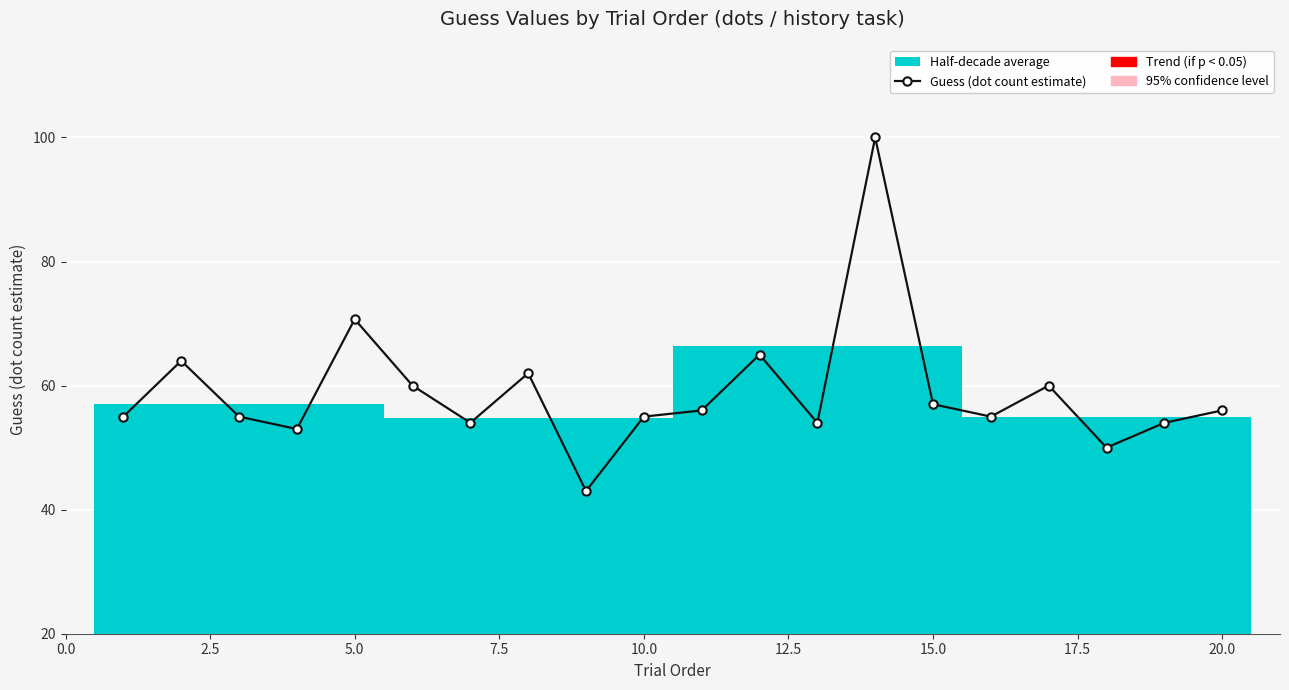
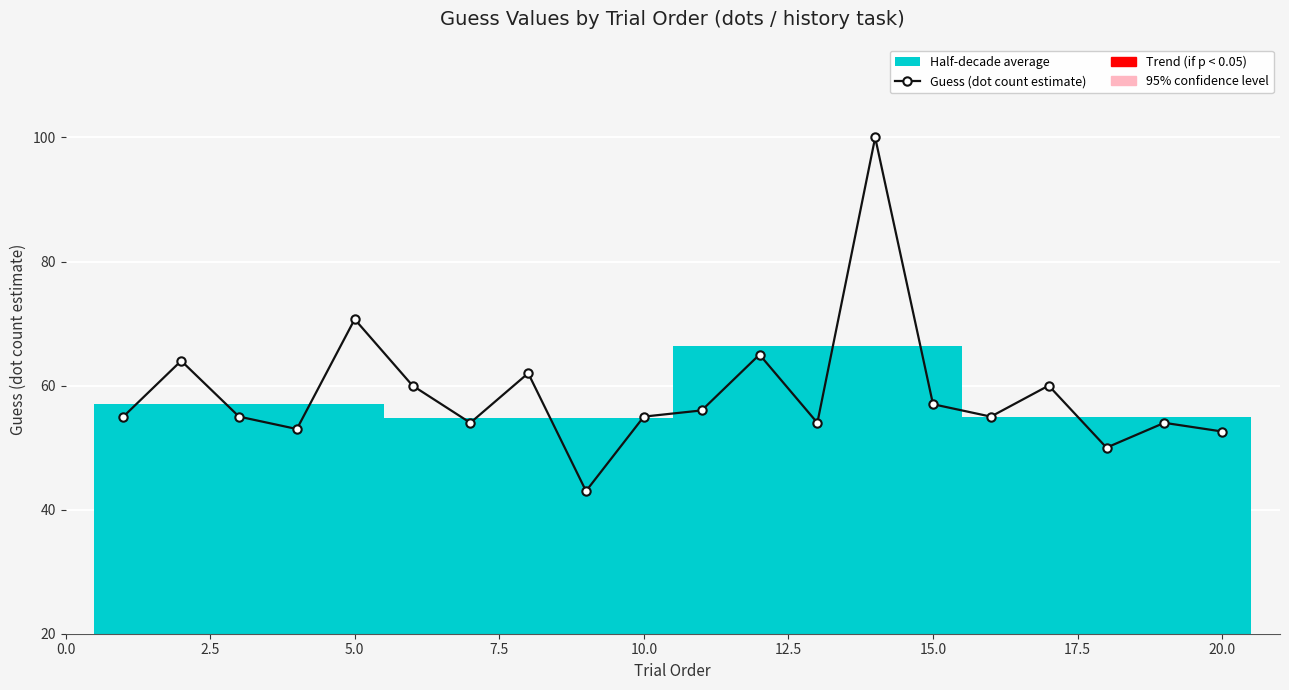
Guess (dot count estimate), 20.0: 56 -> 53
